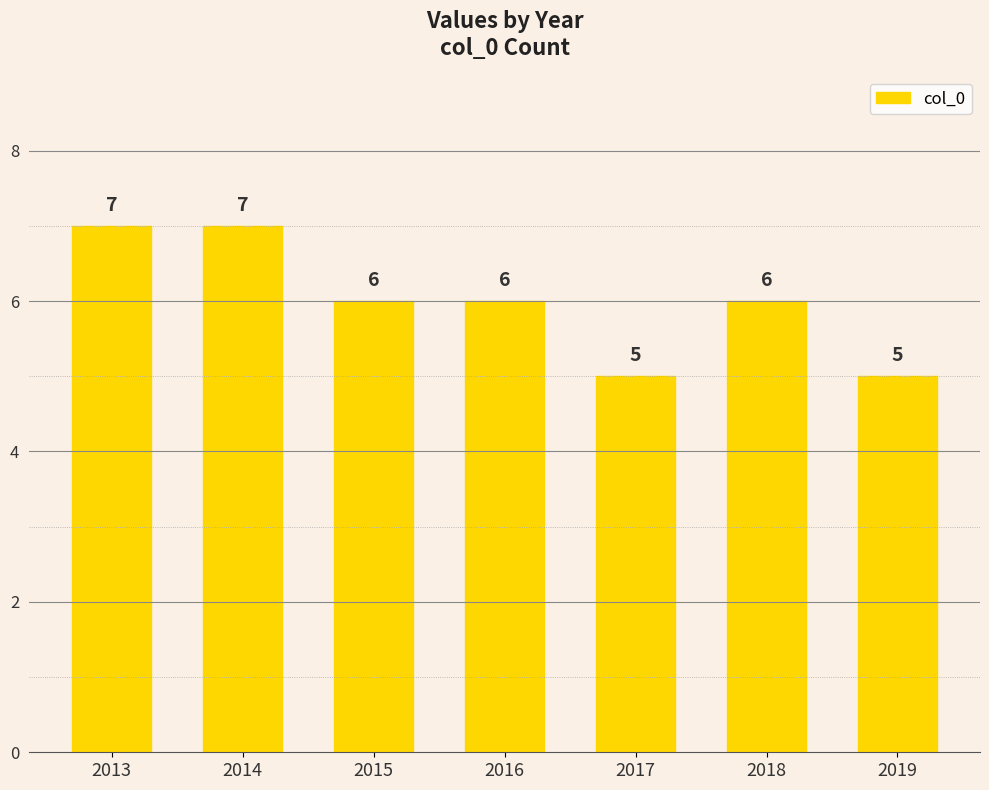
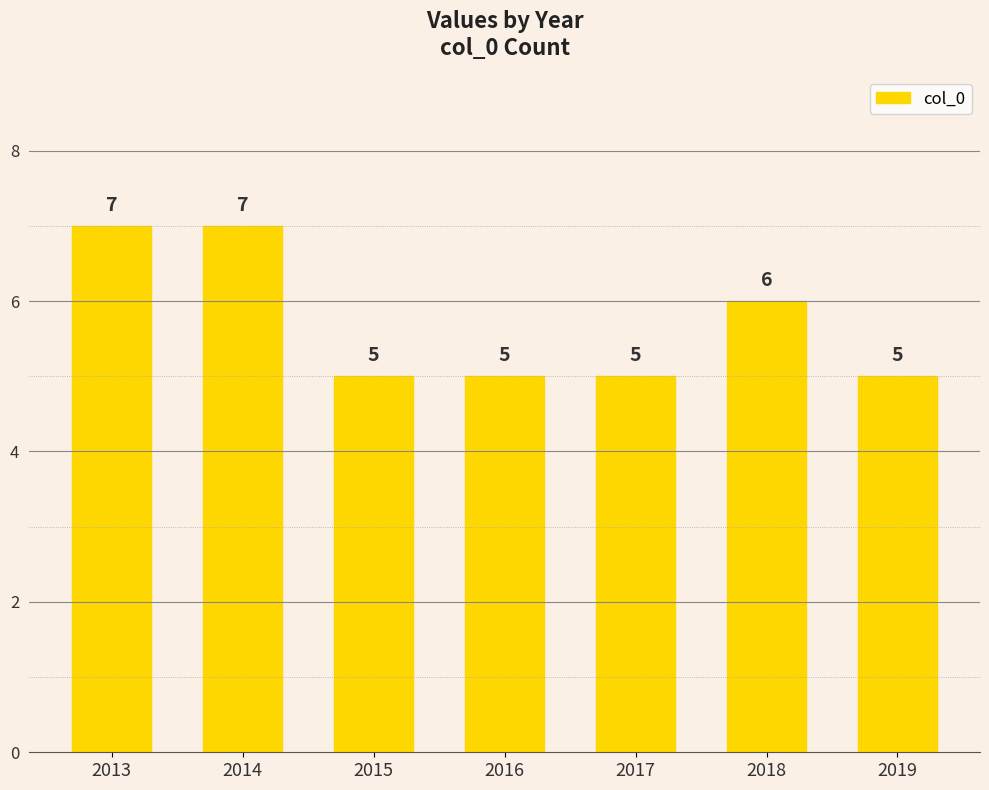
2015: 6 -> 5
2016: 6 -> 5
